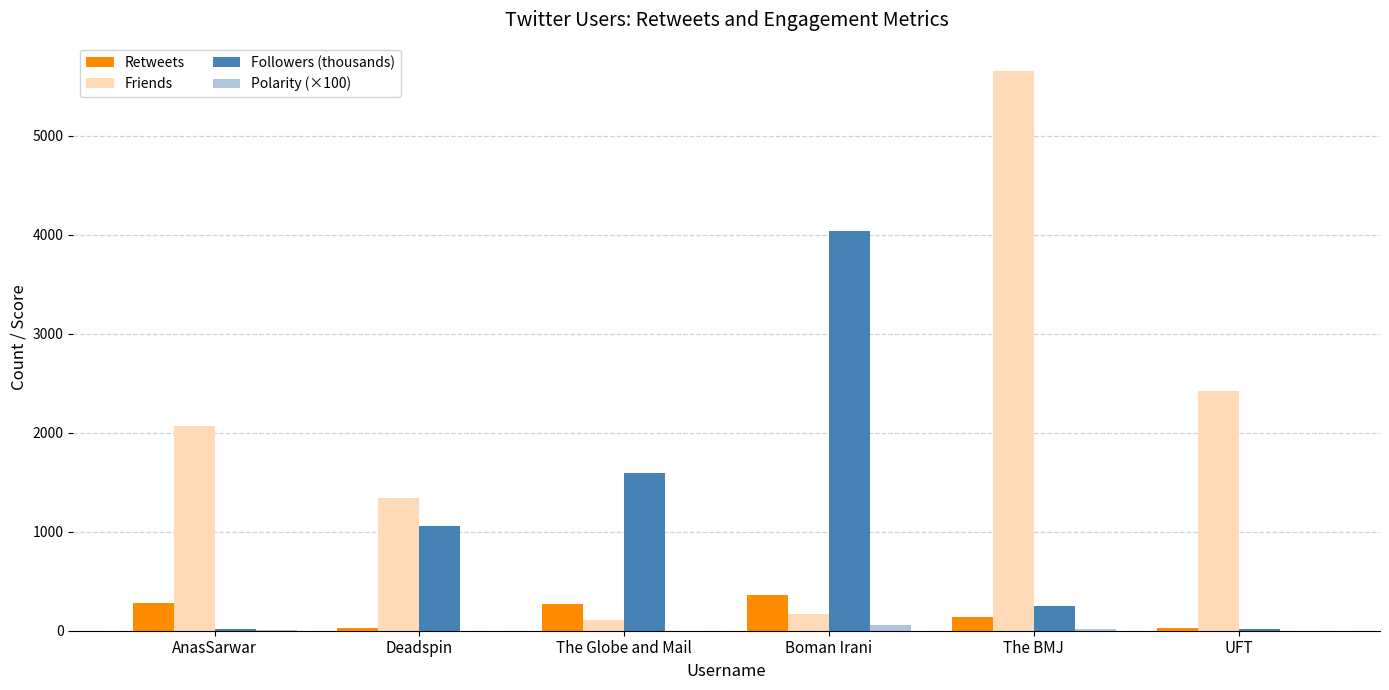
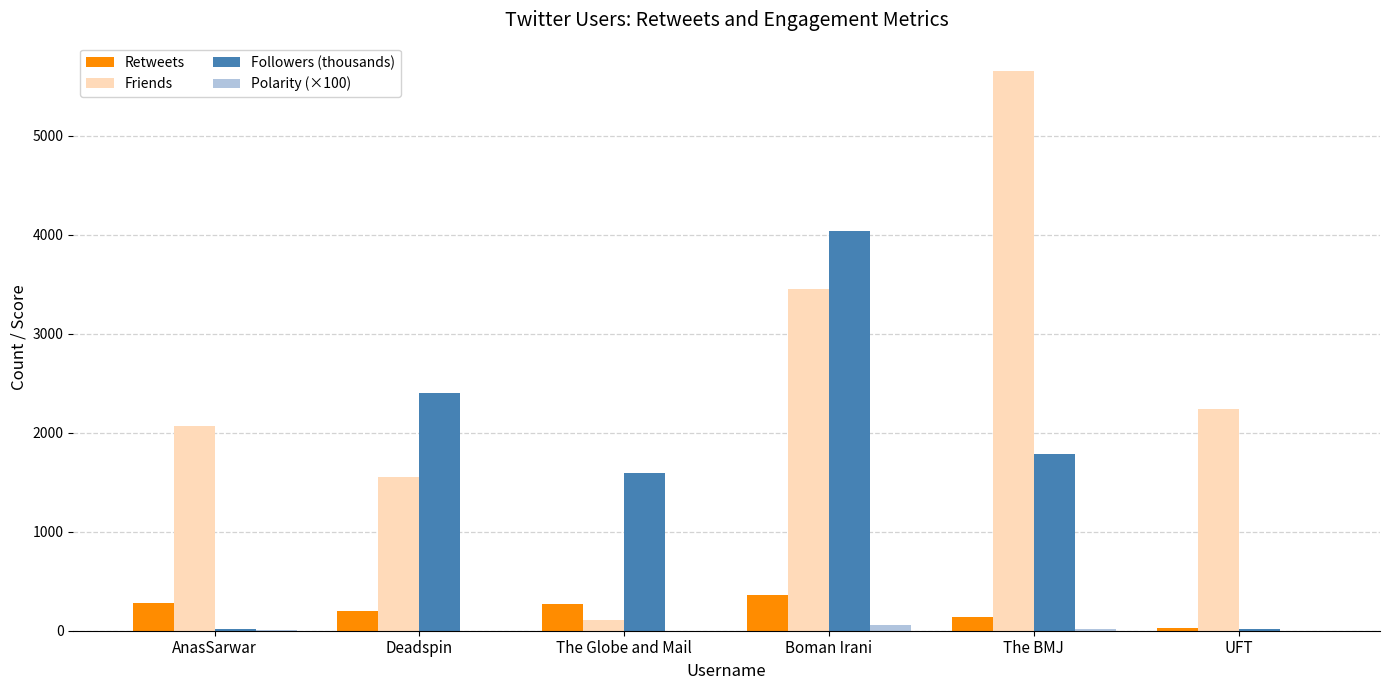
Retweets, Deadspin: 0 -> 200
Friends, Deadspin: 1300 -> 1600
Followers (thousands), Deadspin: 1100 -> 2400
Friends, Boman Irani: 200 -> 3500
Followers (thousands), The BMJ: 200 -> 1800
Friends, UFT: 2400 -> 2200
